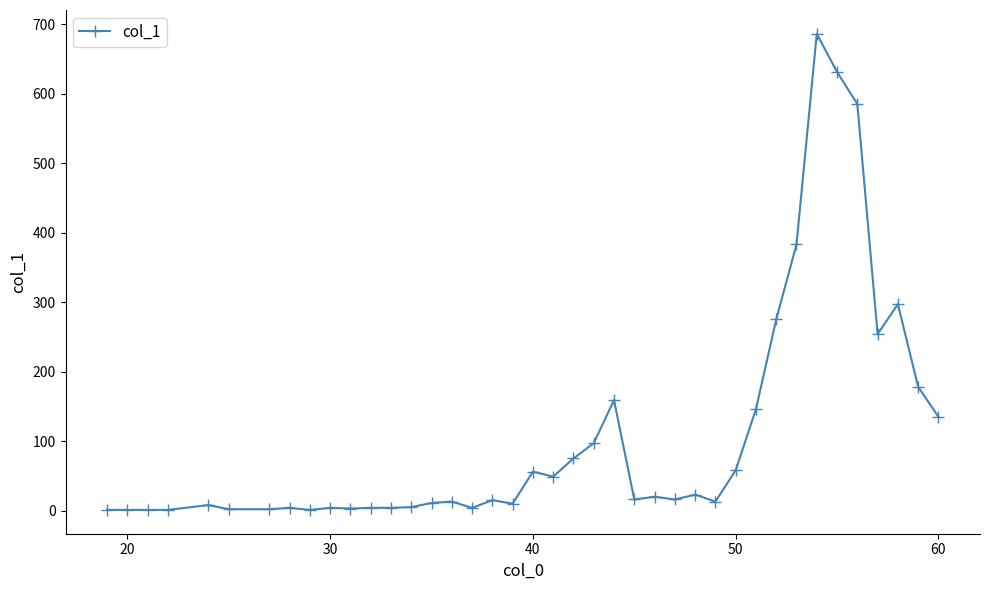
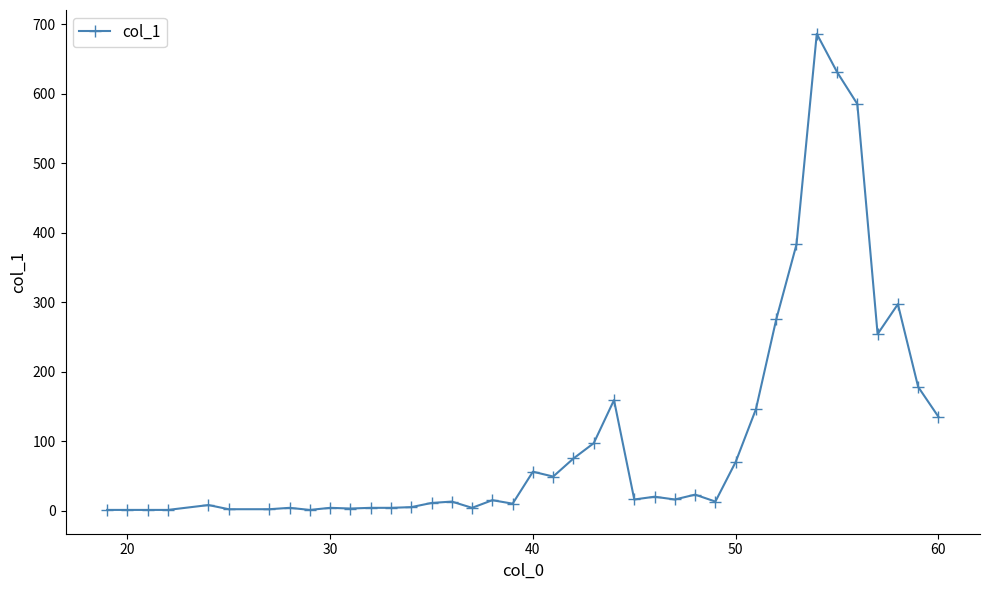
50: 60 -> 70
